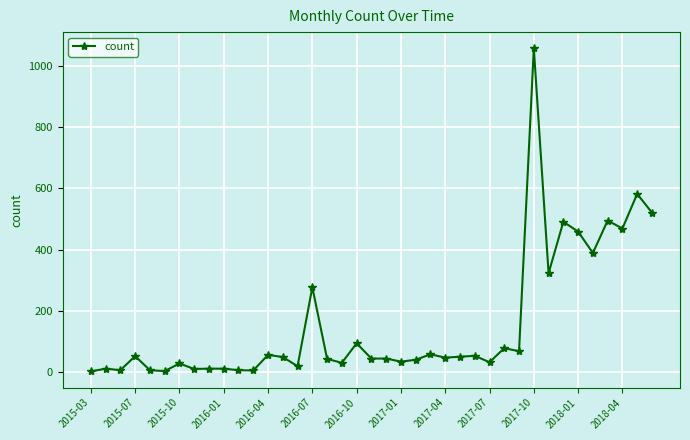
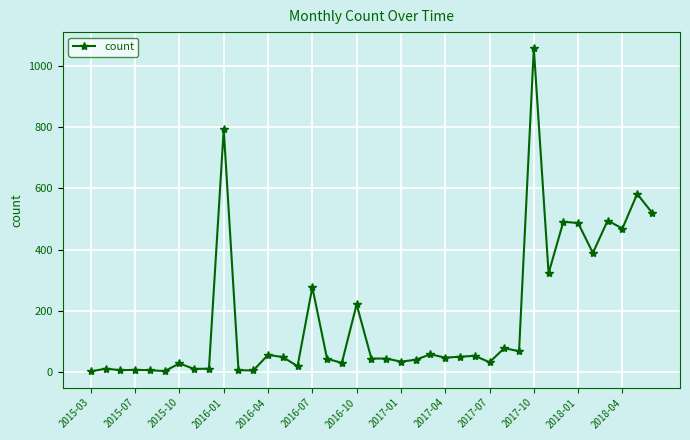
2015-07: 50 -> 10
2016-01: 10 -> 790
2016-10: 90 -> 220
2018-01: 460 -> 490
